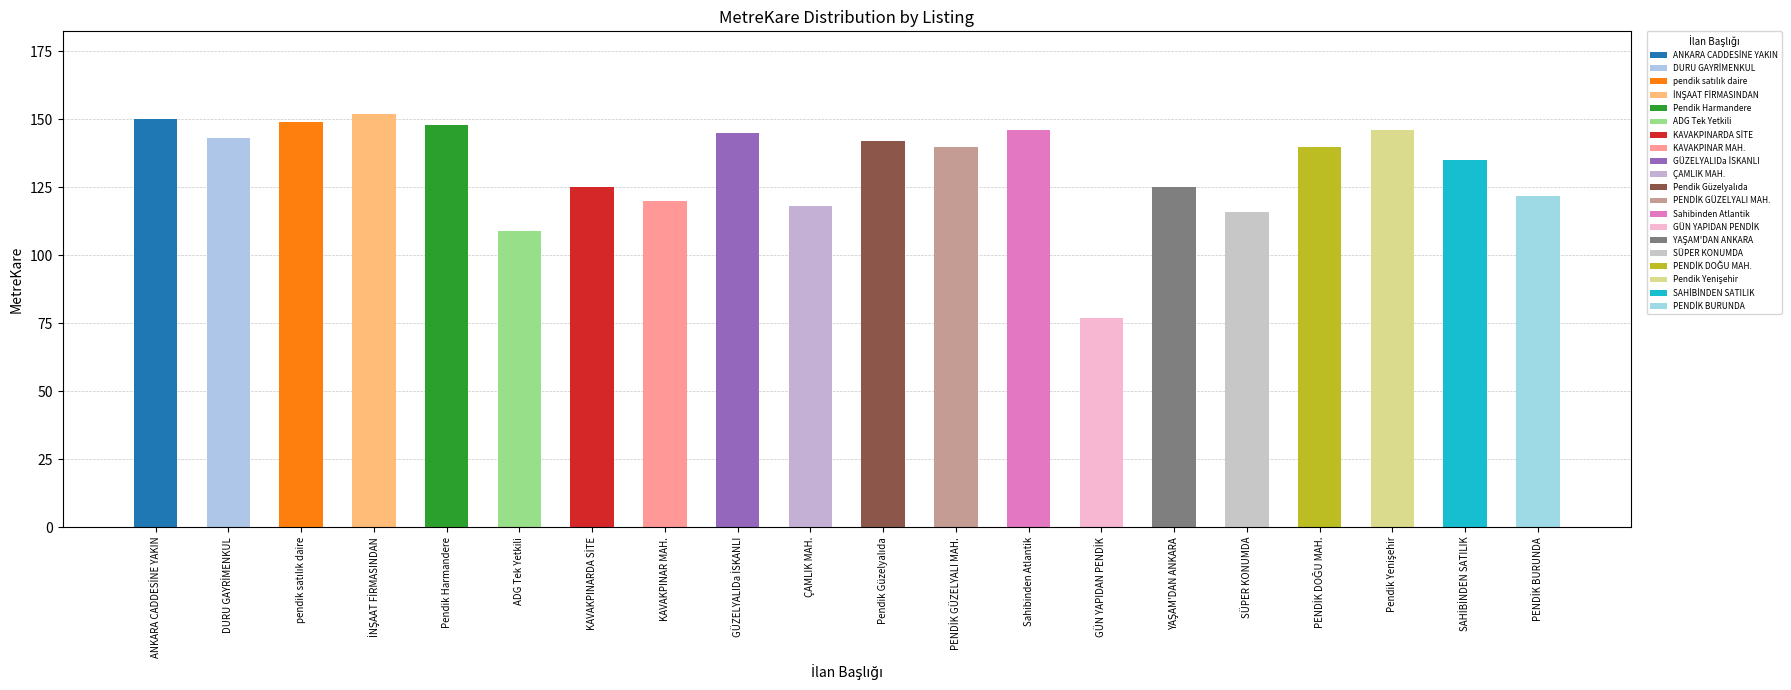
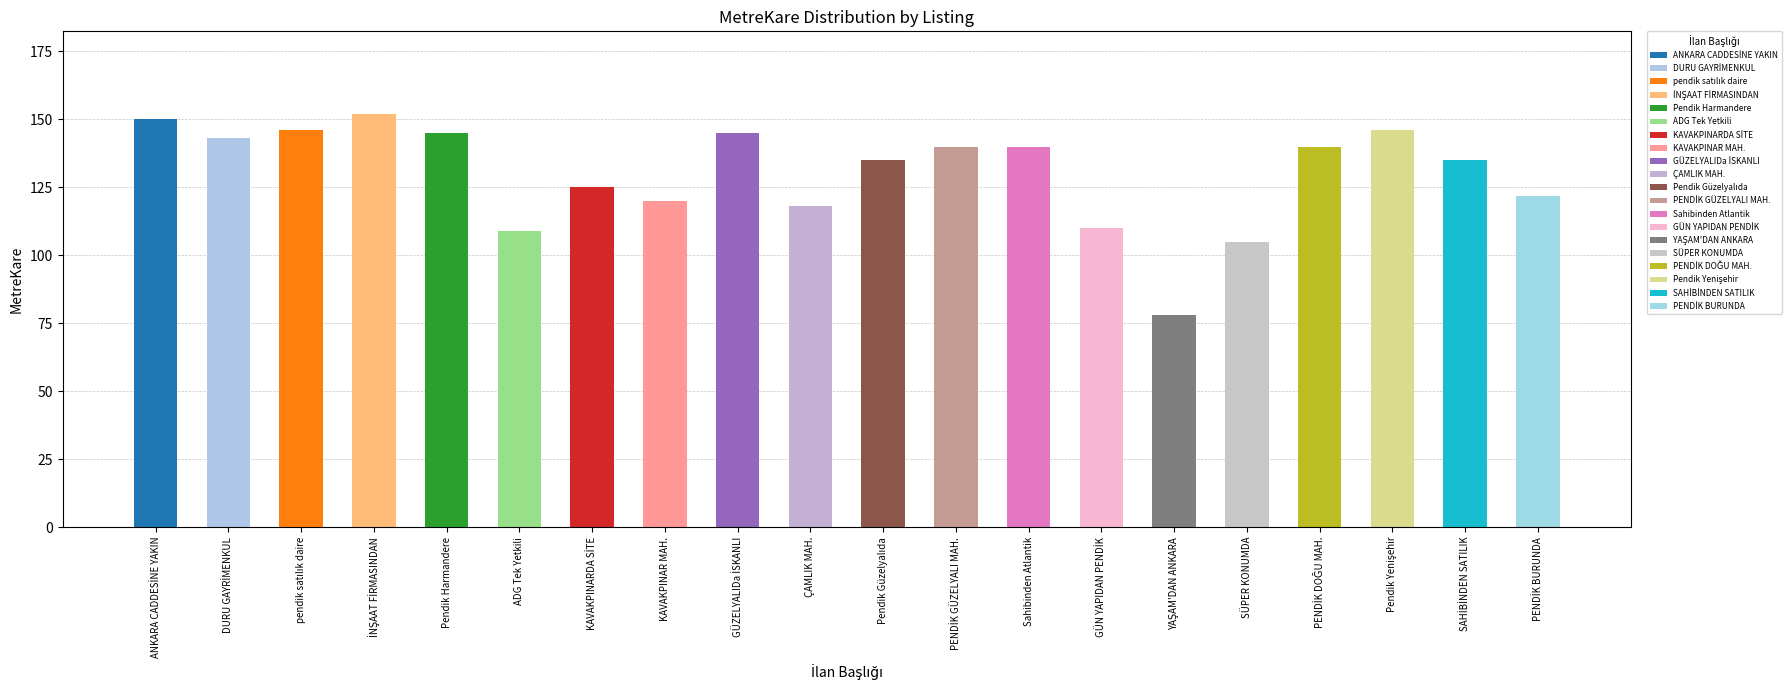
pendik satılık daire: 149 -> 146
Pendik Harmandere: 148 -> 145
Pendik Güzelyalıda: 142 -> 135
Sahibinden Atlantik: 146 -> 140
GÜN YAPIDAN PENDİK: 77 -> 110
YAŞAM'DAN ANKARA: 125 -> 78
SÜPER KONUMDA: 116 -> 105
